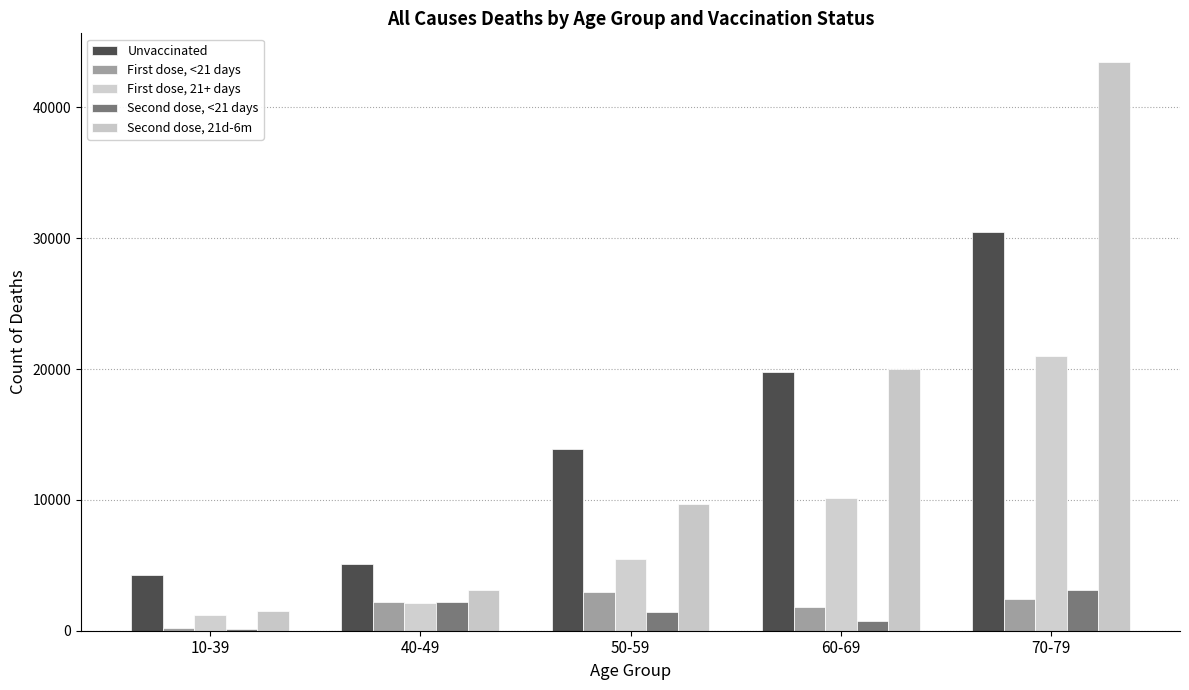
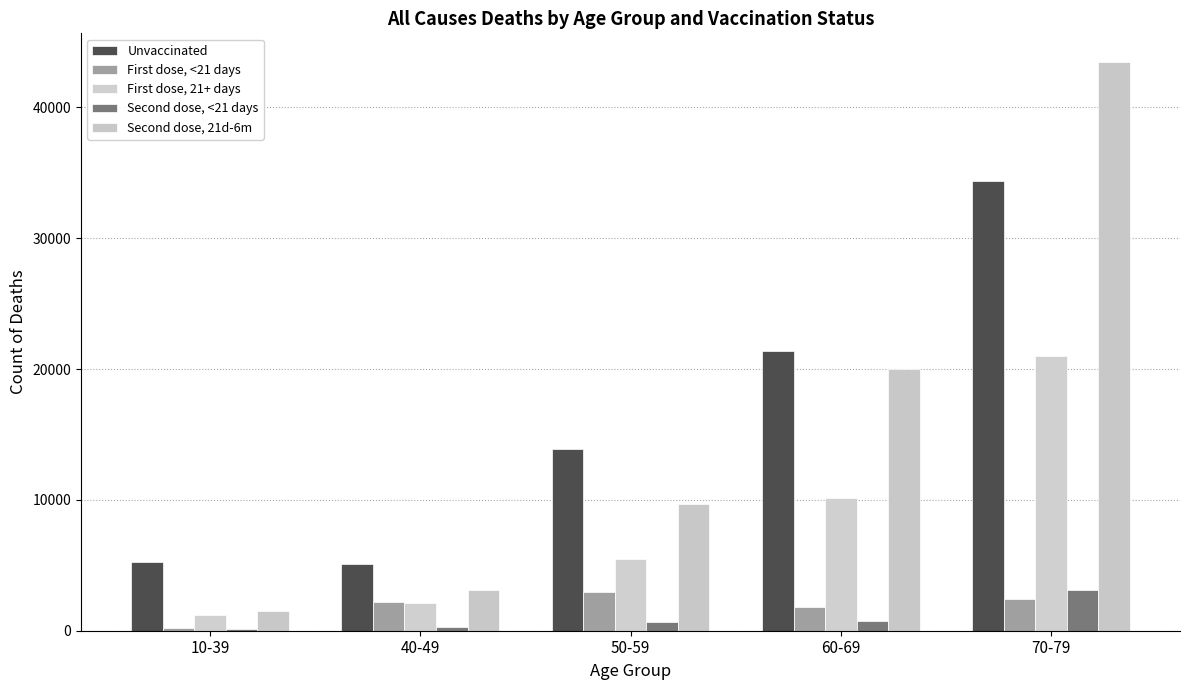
Unvaccinated, 10-39: 4300 -> 5300
Second dose, <21 days, 40-49: 2200 -> 300
Second dose, <21 days, 50-59: 1500 -> 700
Unvaccinated, 60-69: 19800 -> 21400
Unvaccinated, 70-79: 30500 -> 34400
